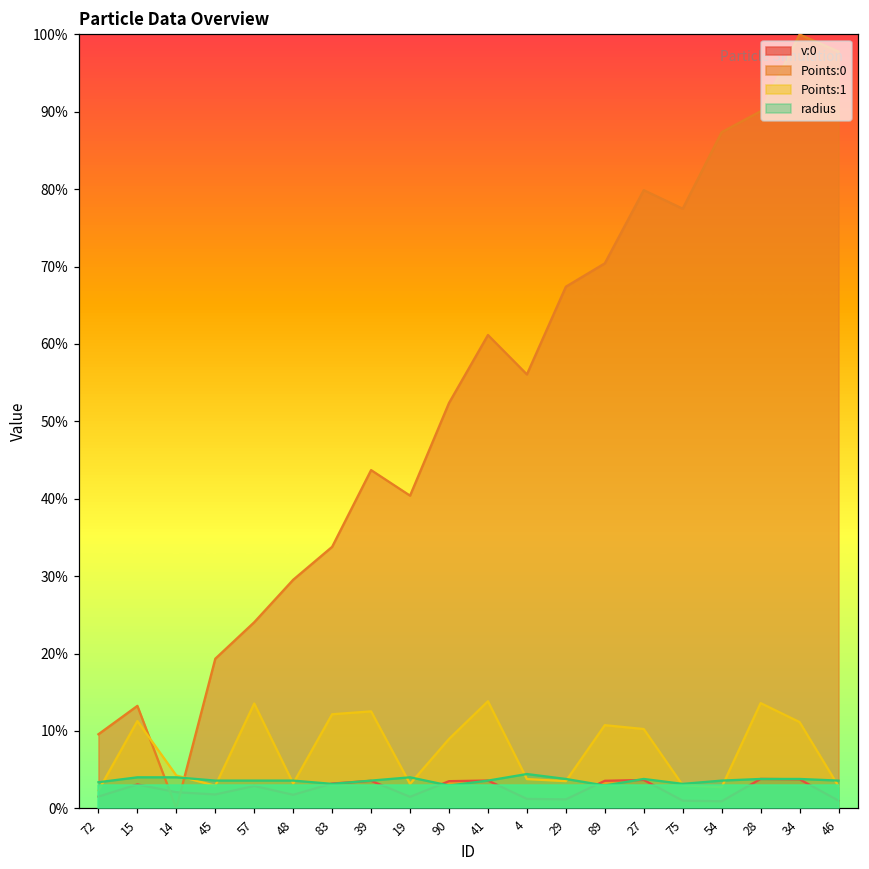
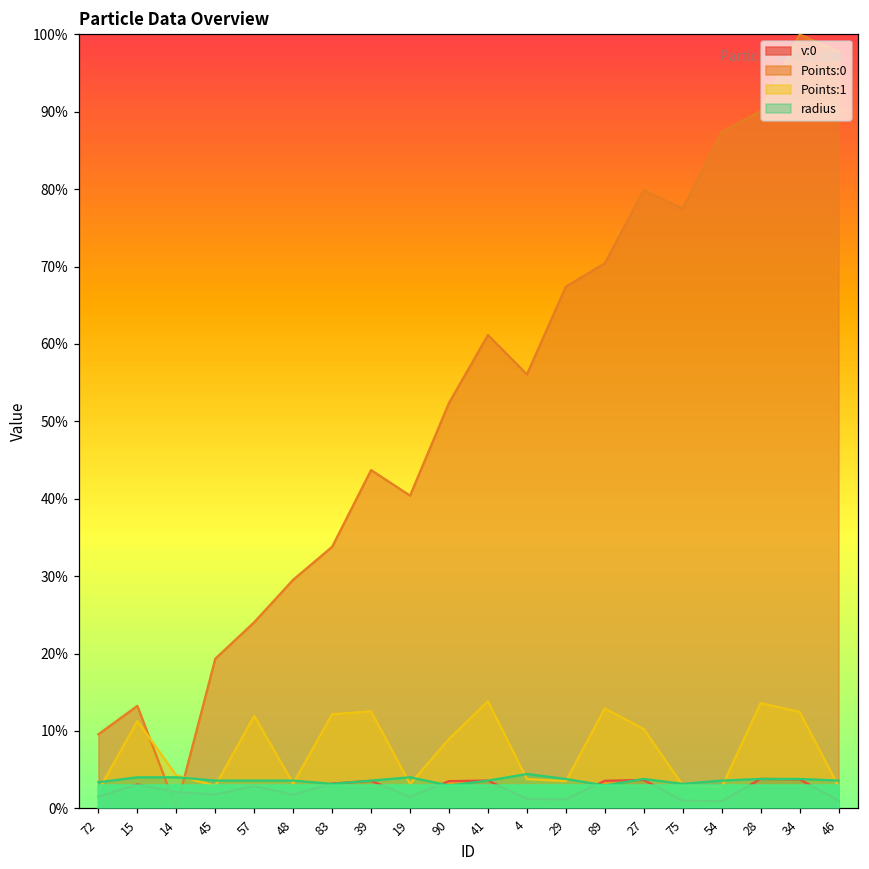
Points:1, 57: 14% -> 12%
Points:1, 89: 11% -> 13%
Points:1, 34: 11% -> 12%
